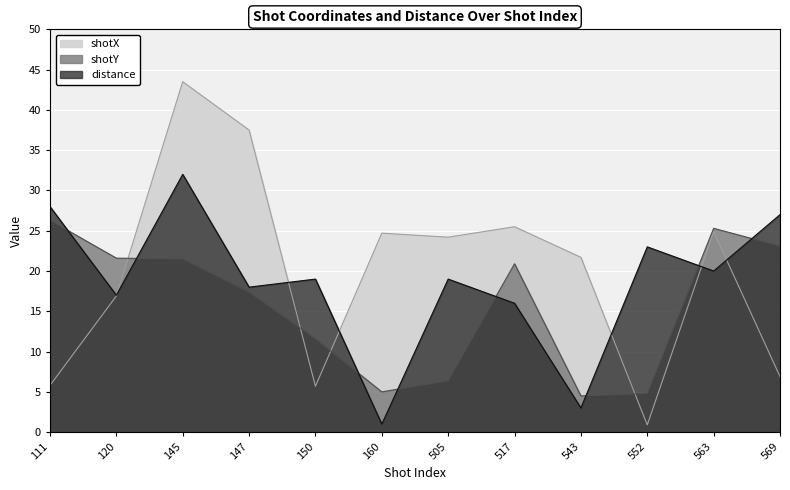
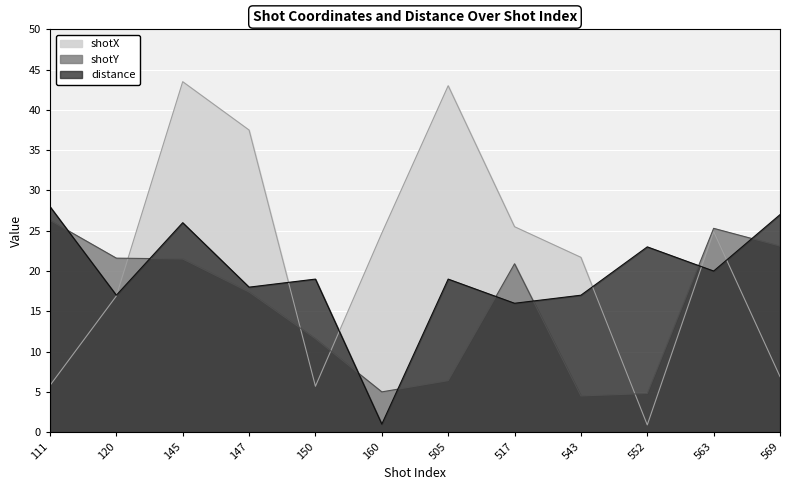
distance, 145: 32 -> 26
shotX, 505: 24 -> 43
distance, 543: 3 -> 17
